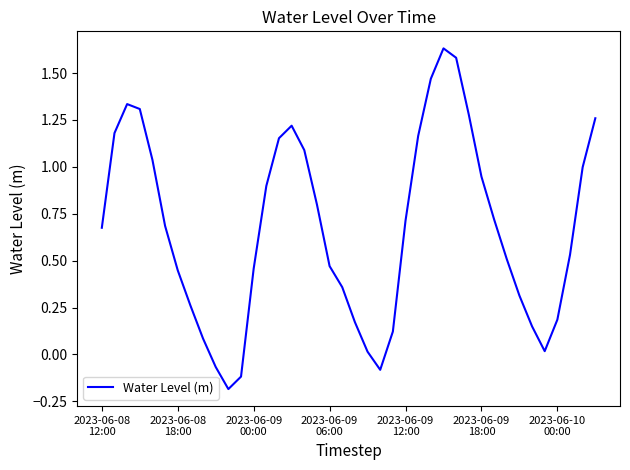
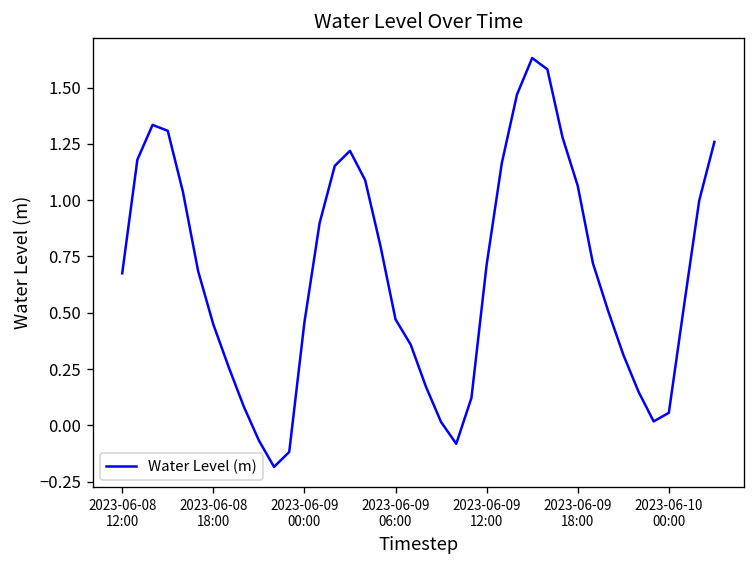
2023-06-09 18:00: 0.95 -> 1.06
2023-06-10 00:00: 0.19 -> 0.06
